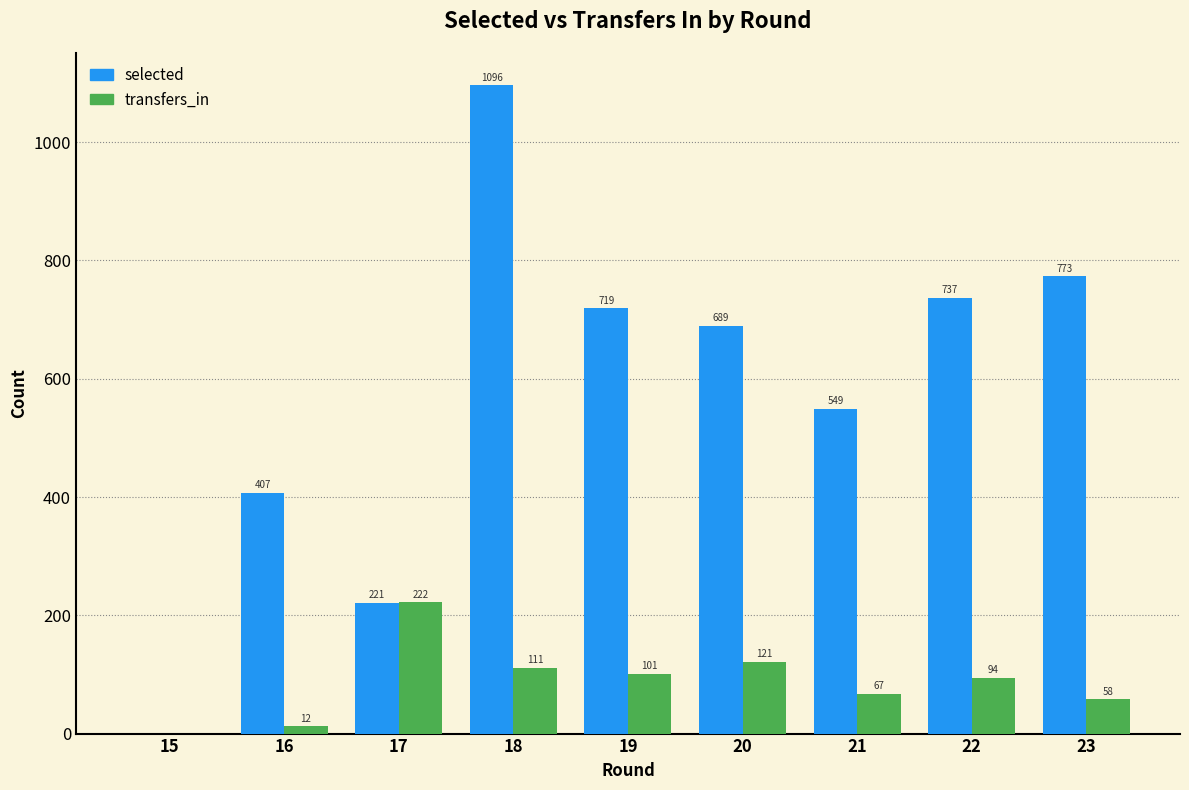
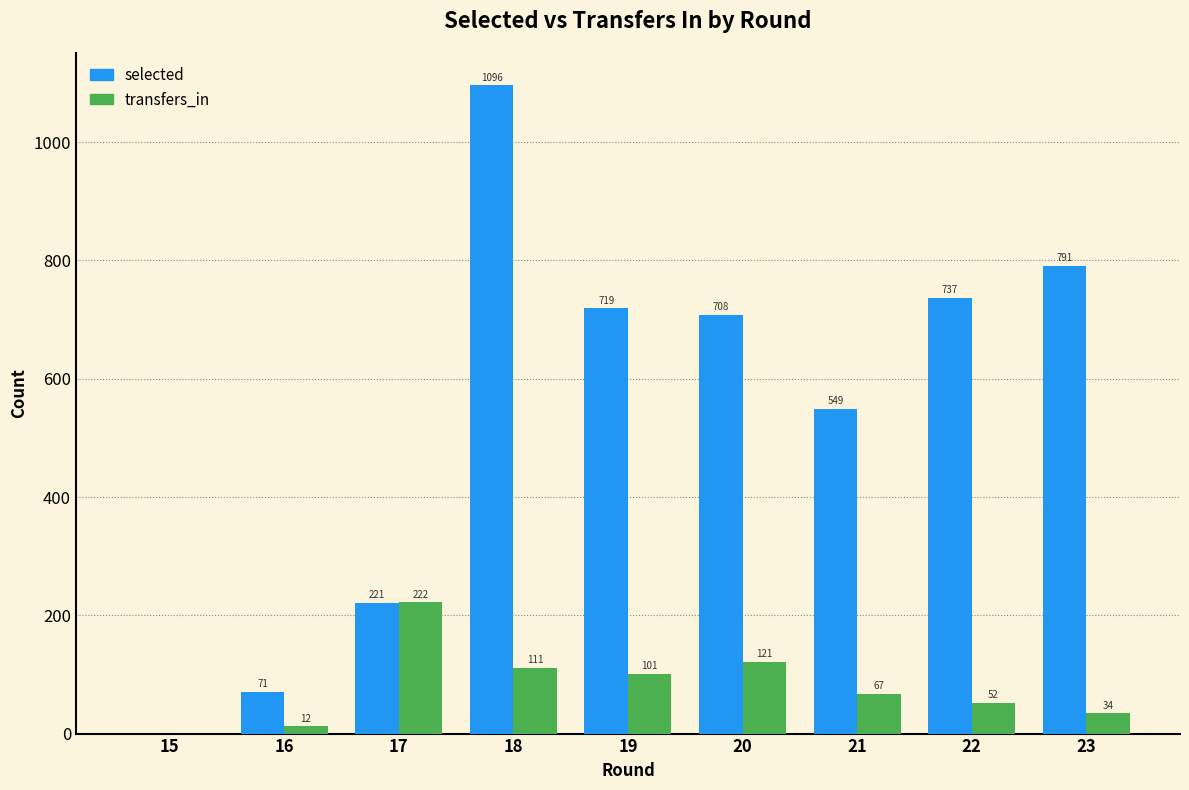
selected, 16: 407 -> 71
selected, 20: 689 -> 708
transfers_in, 22: 94 -> 52
selected, 23: 773 -> 791
transfers_in, 23: 58 -> 34
